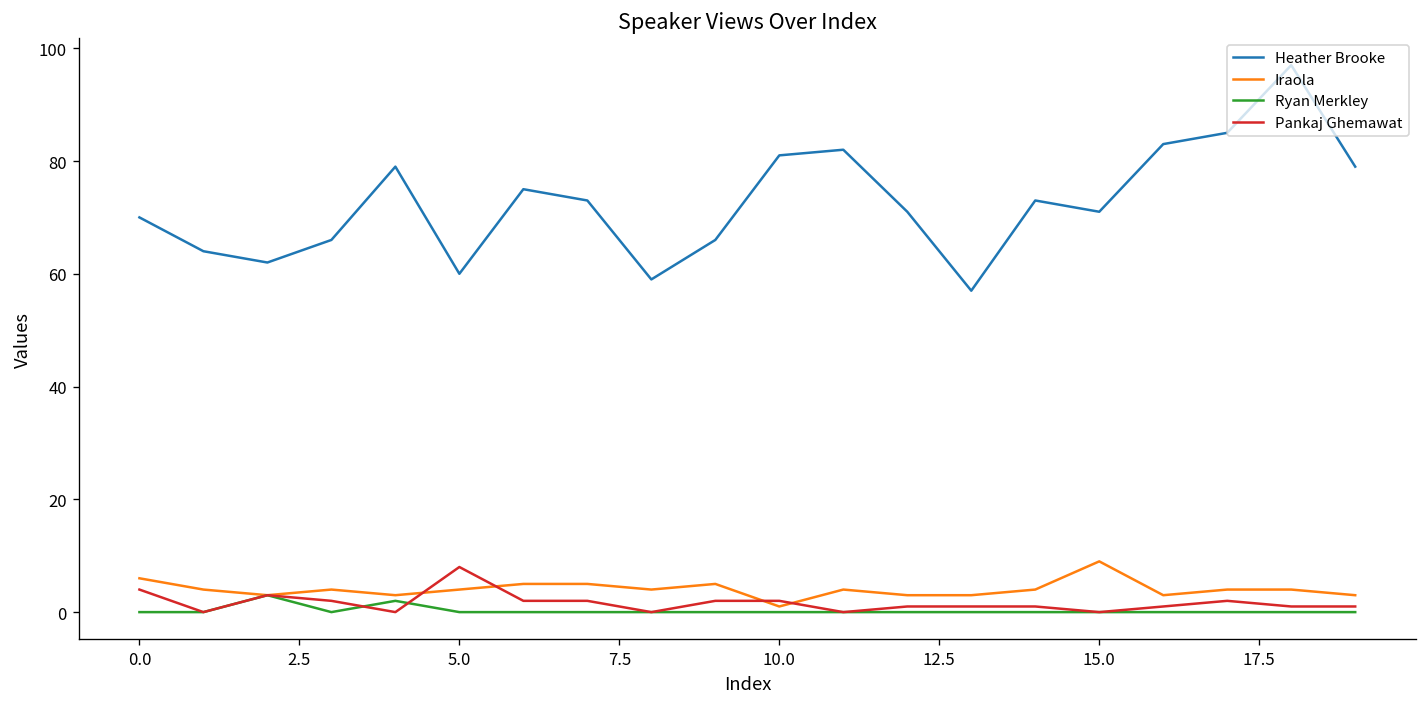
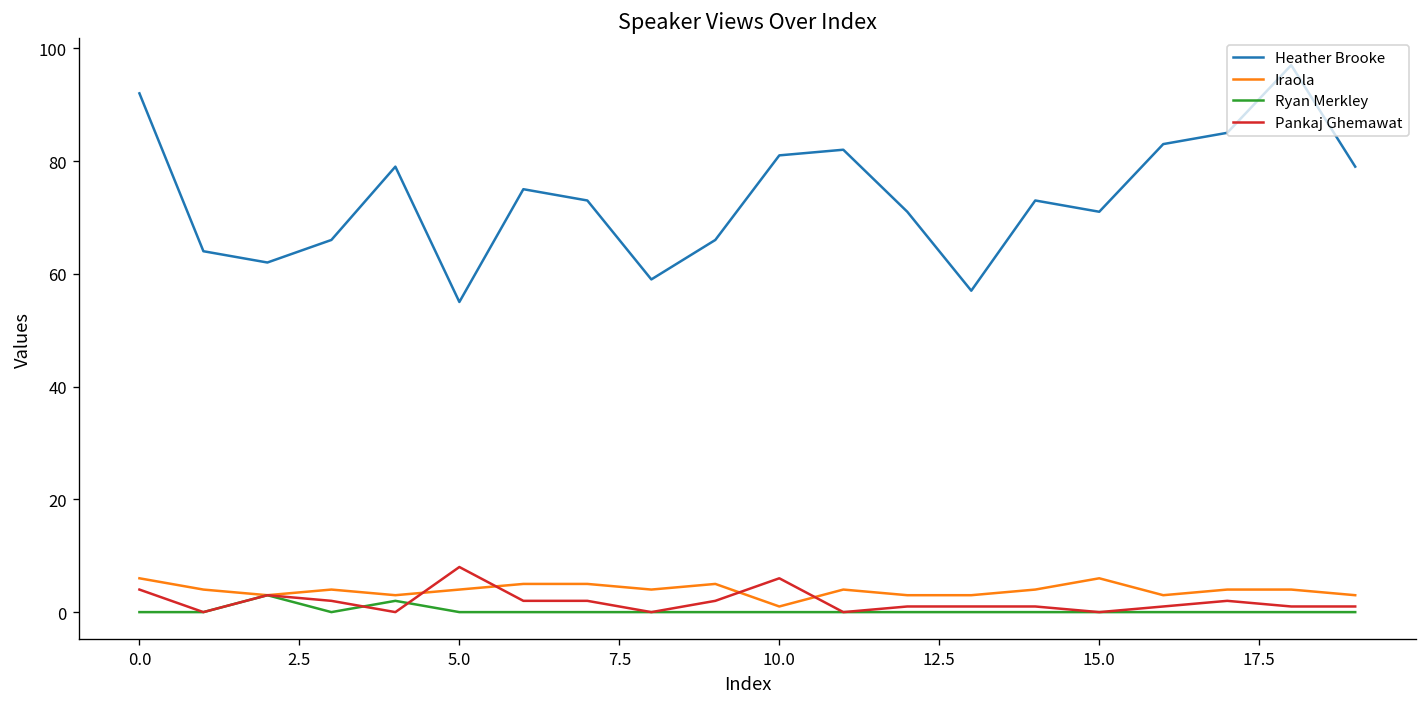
Heather Brooke, 0.0: 70 -> 92
Heather Brooke, 5.0: 60 -> 55
Pankaj Ghemawat, 10.0: 2 -> 6
Iraola, 15.0: 9 -> 6
